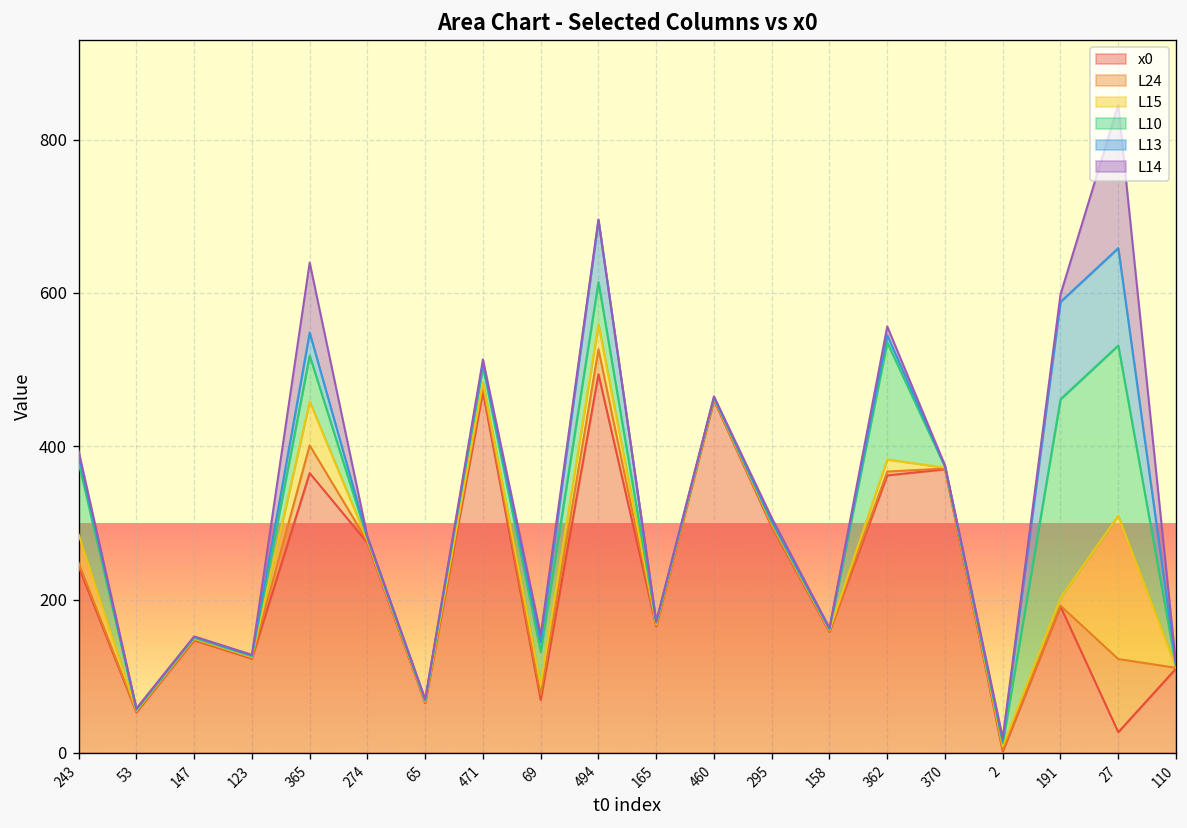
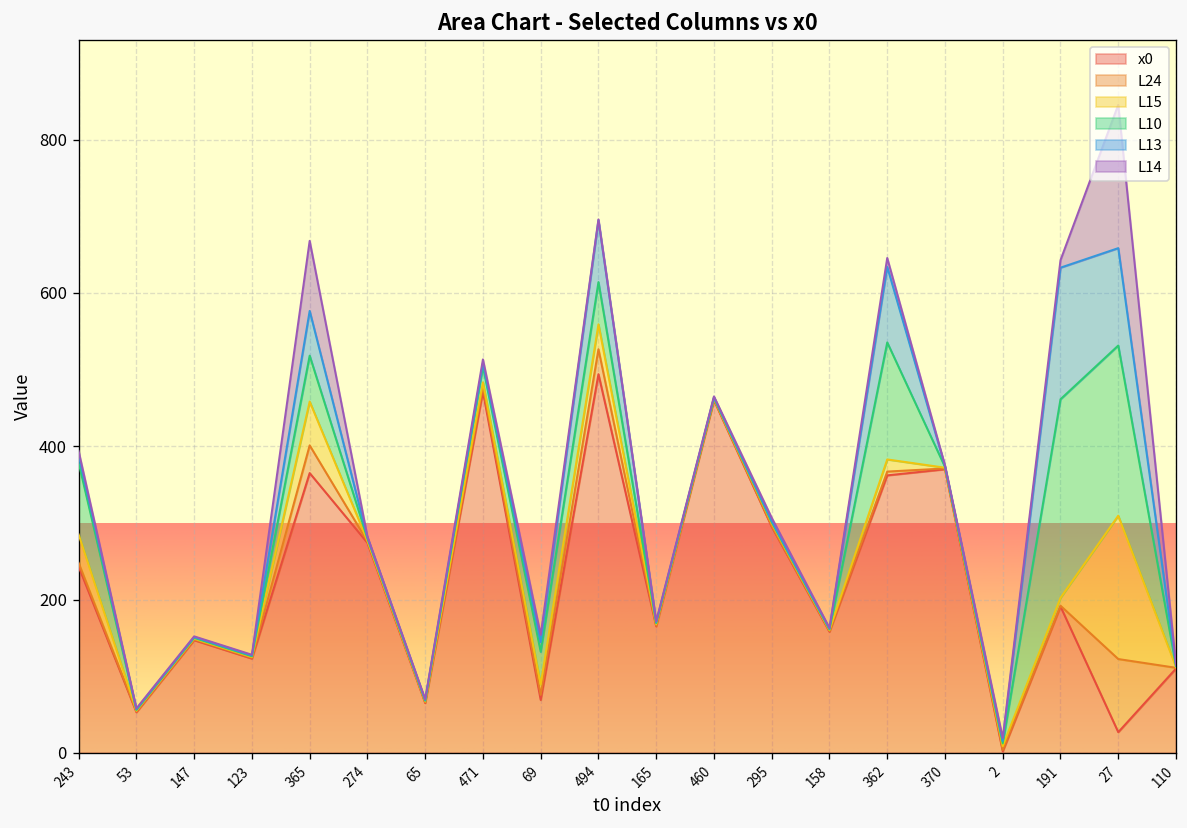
L13, 365: 30 -> 60
L13, 362: 10 -> 100
L13, 191: 130 -> 170
